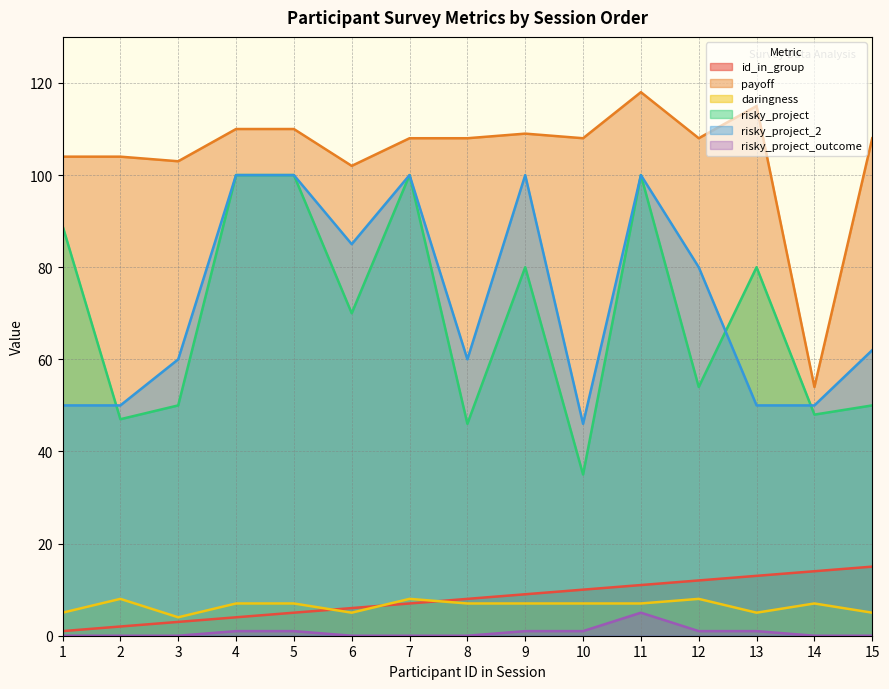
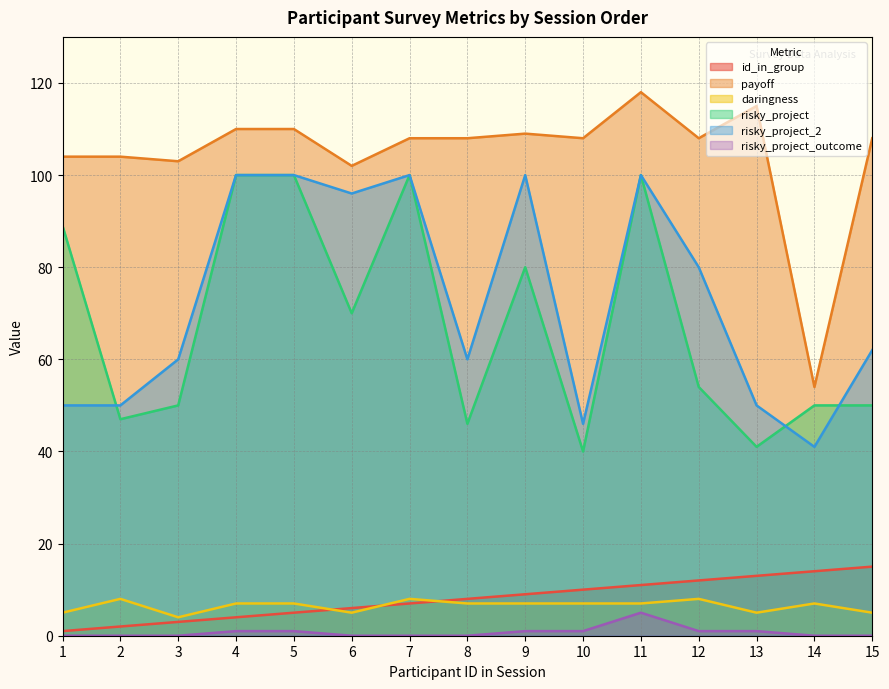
risky_project_2, 6: 85 -> 96
risky_project, 10: 35 -> 40
risky_project, 13: 80 -> 41
risky_project, 14: 48 -> 50
risky_project_2, 14: 50 -> 41
